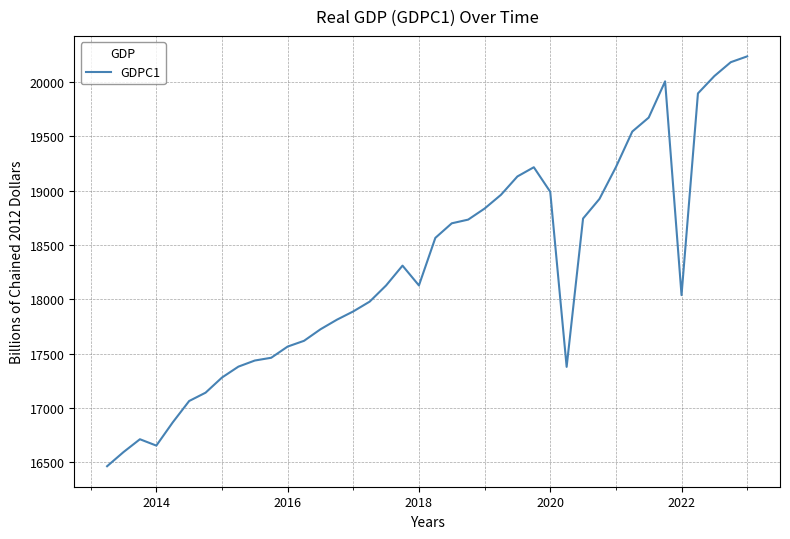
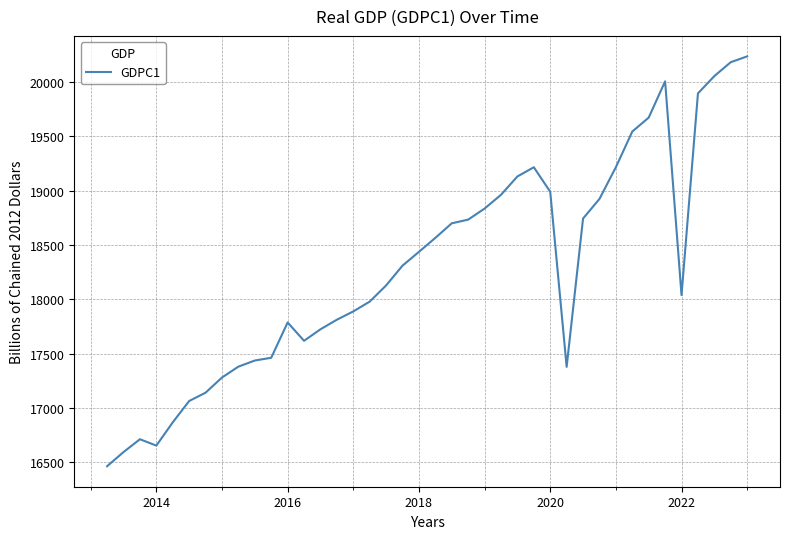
2016: 17570 -> 17790
2018: 18130 -> 18440
